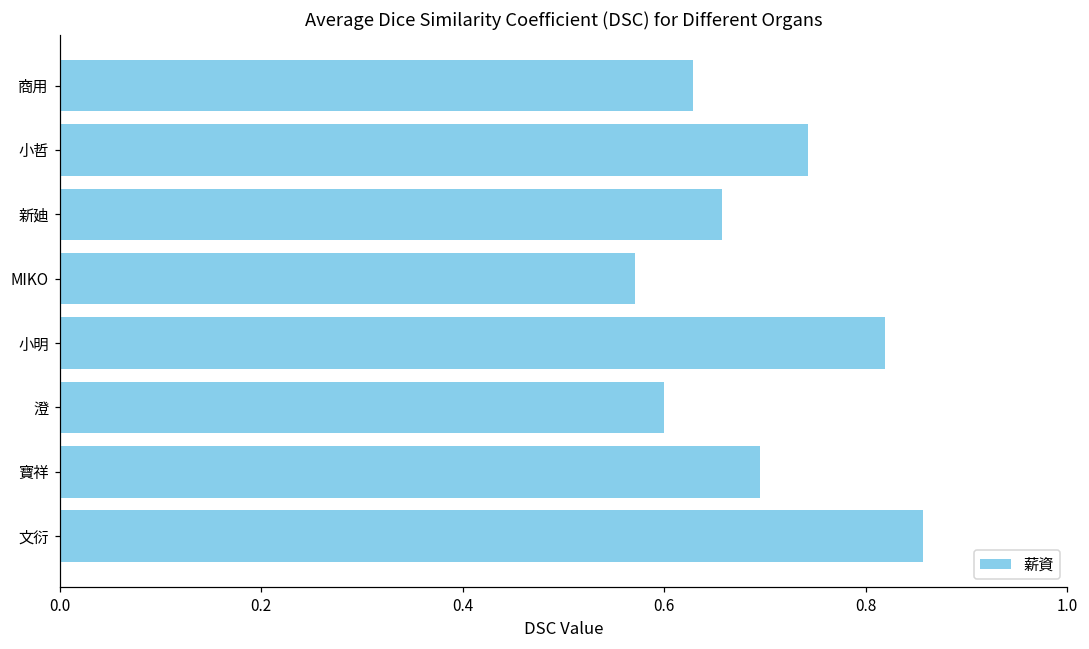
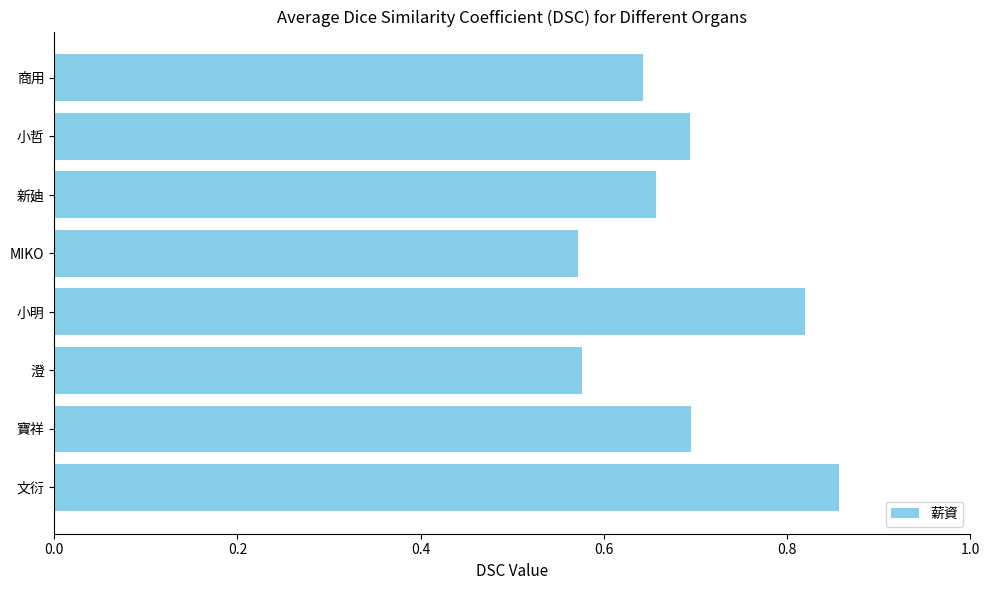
商用: 0.63 -> 0.64
小哲: 0.74 -> 0.69
澄: 0.60 -> 0.58
